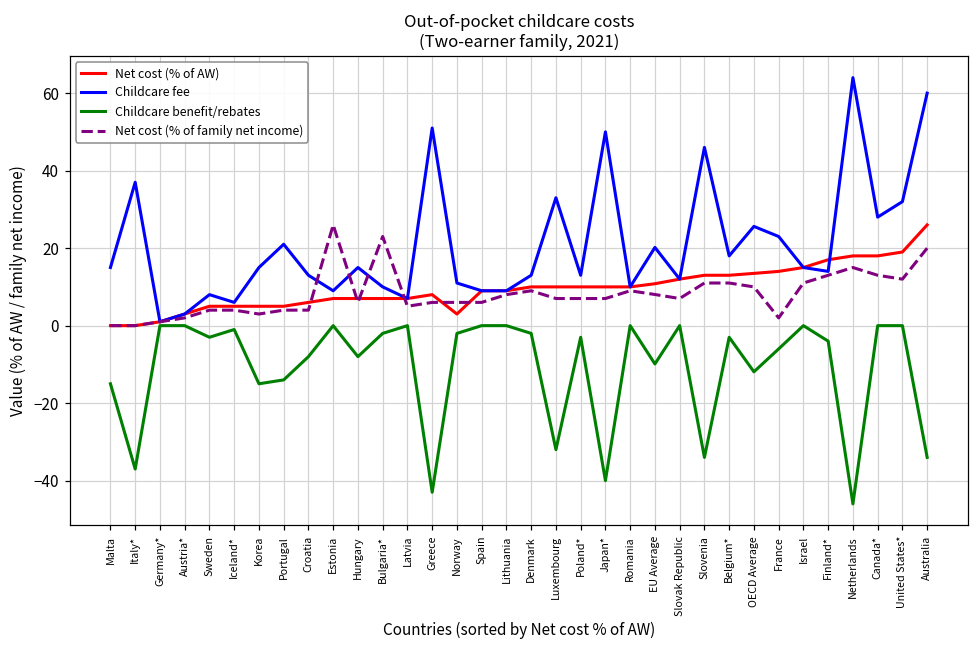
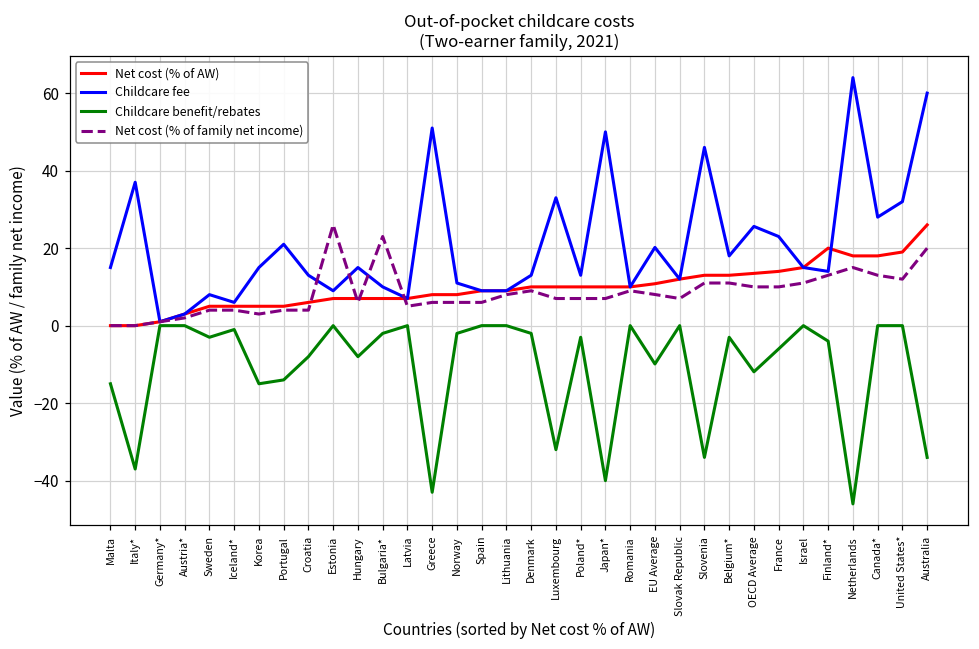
Net cost (% of AW), Norway: 3 -> 8
Net cost (% of family net income), France: 2 -> 10
Net cost (% of AW), Finland*: 17 -> 20
